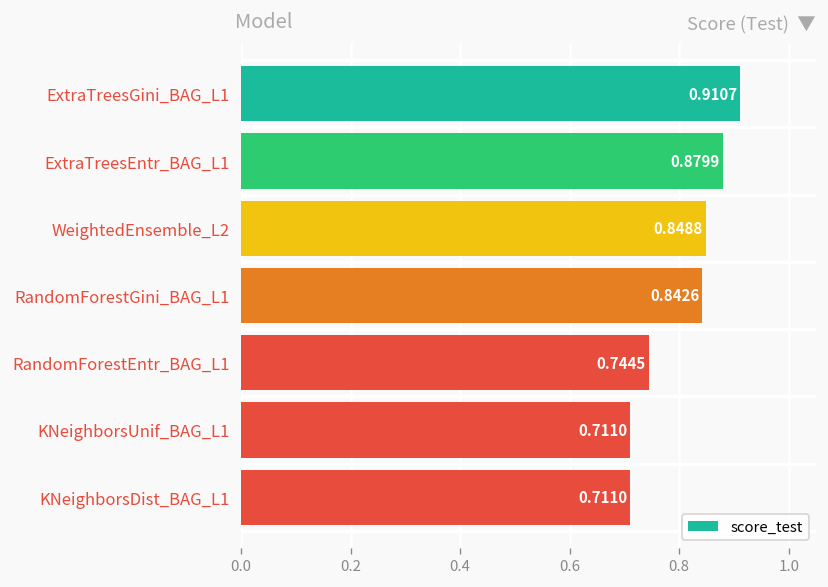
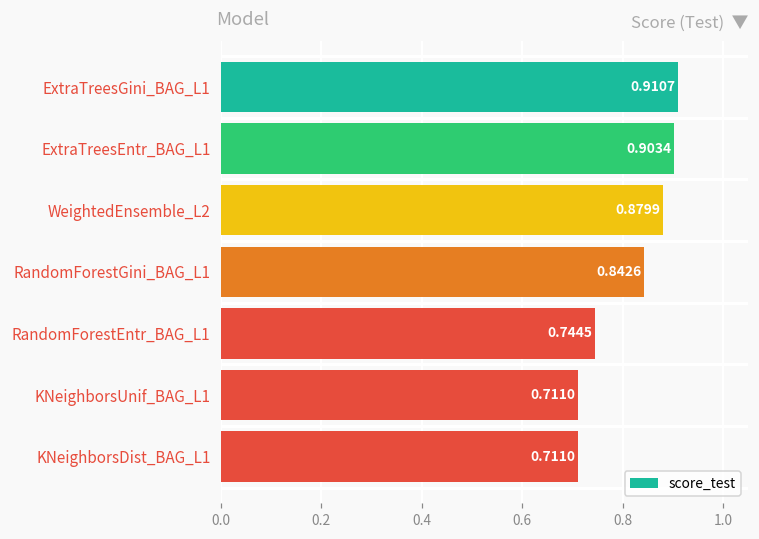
ExtraTreesEntr_BAG_L1: 0.8799 -> 0.9034
WeightedEnsemble_L2: 0.8488 -> 0.8799
